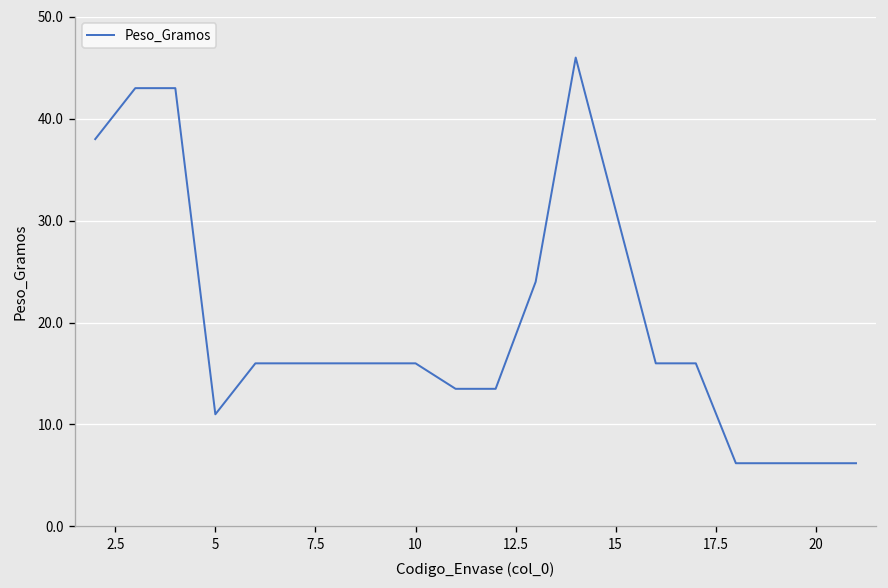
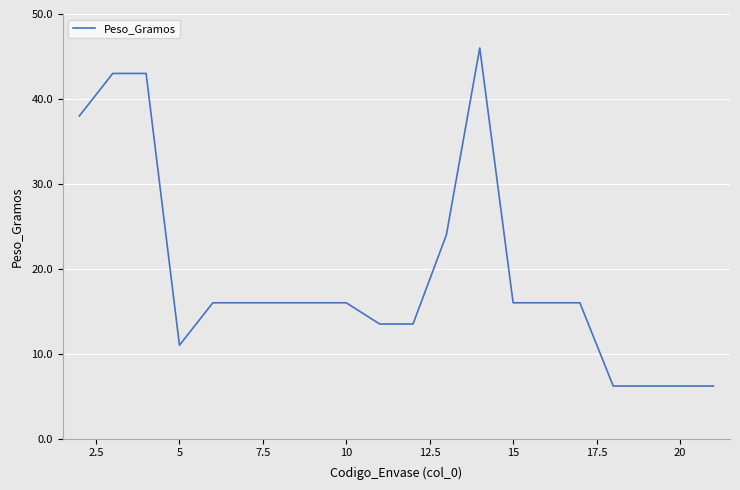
15: 31 -> 16
